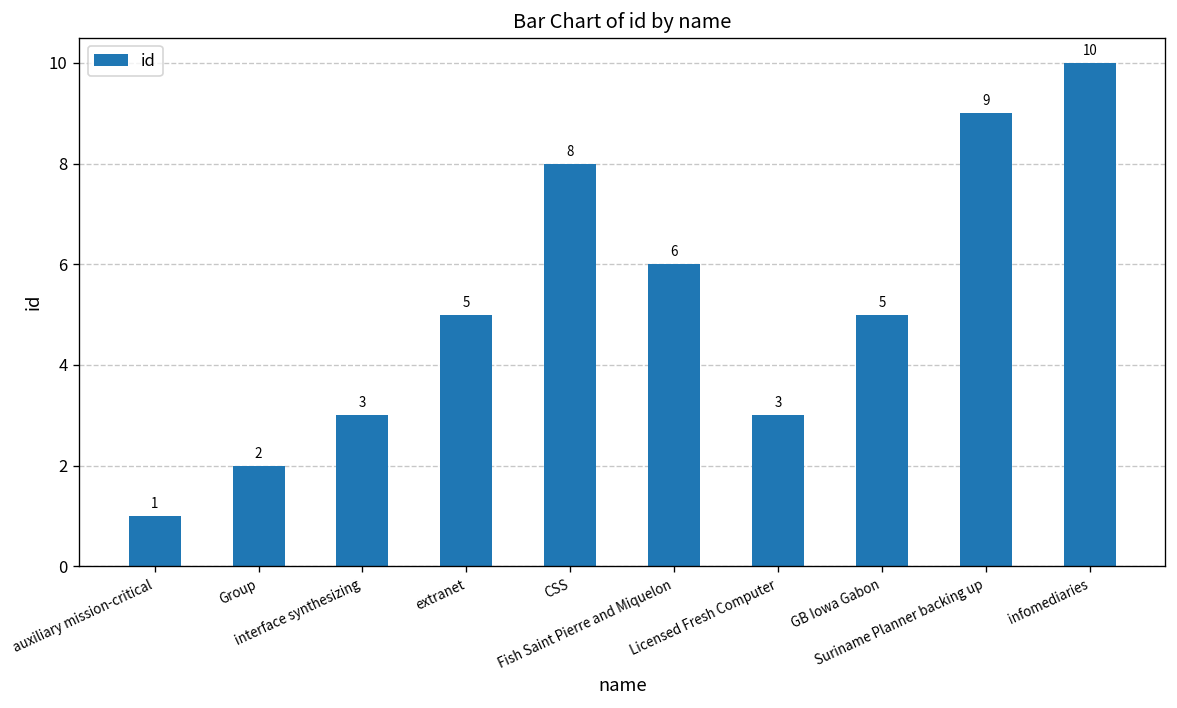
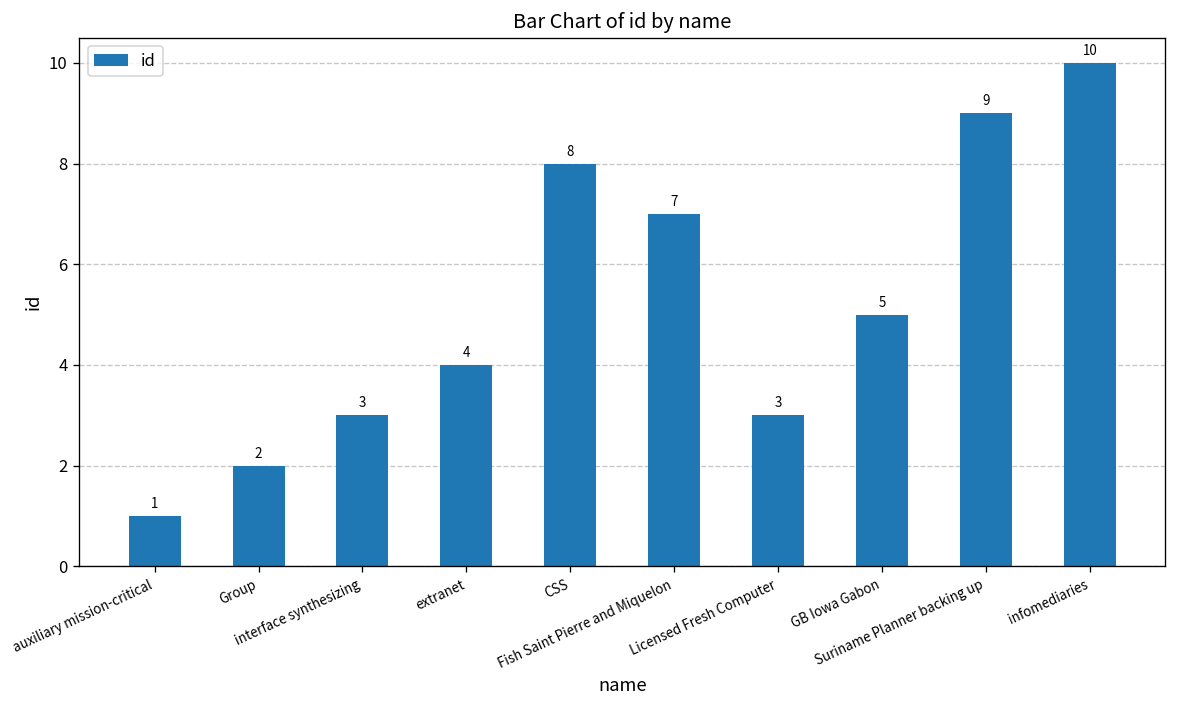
extranet: 5 -> 4
Fish Saint Pierre and Miquelon: 6 -> 7
